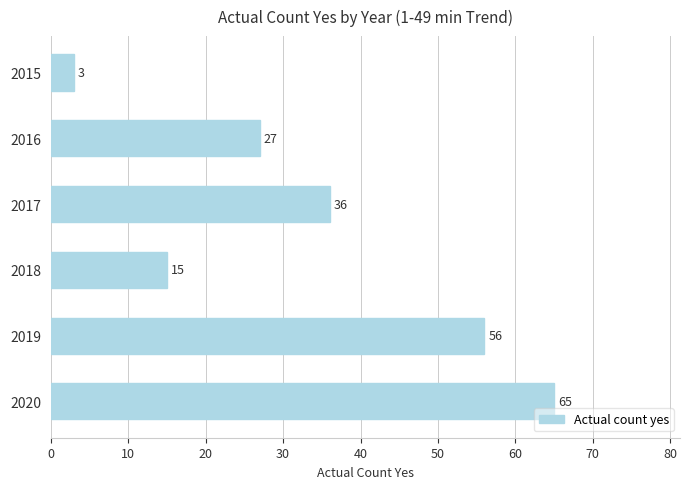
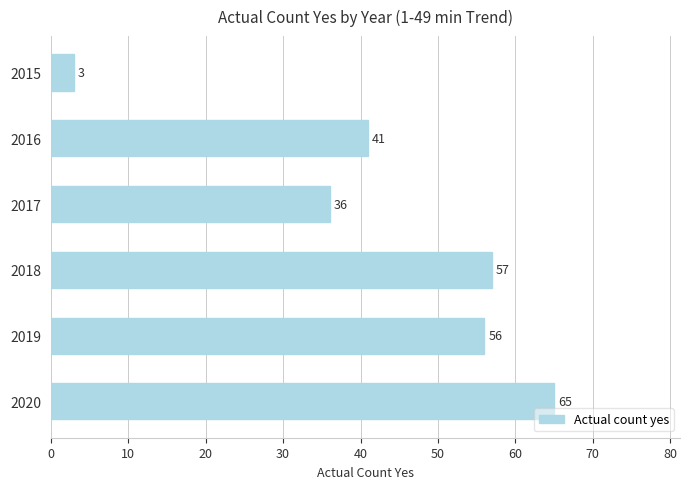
2016: 27 -> 41
2018: 15 -> 57
